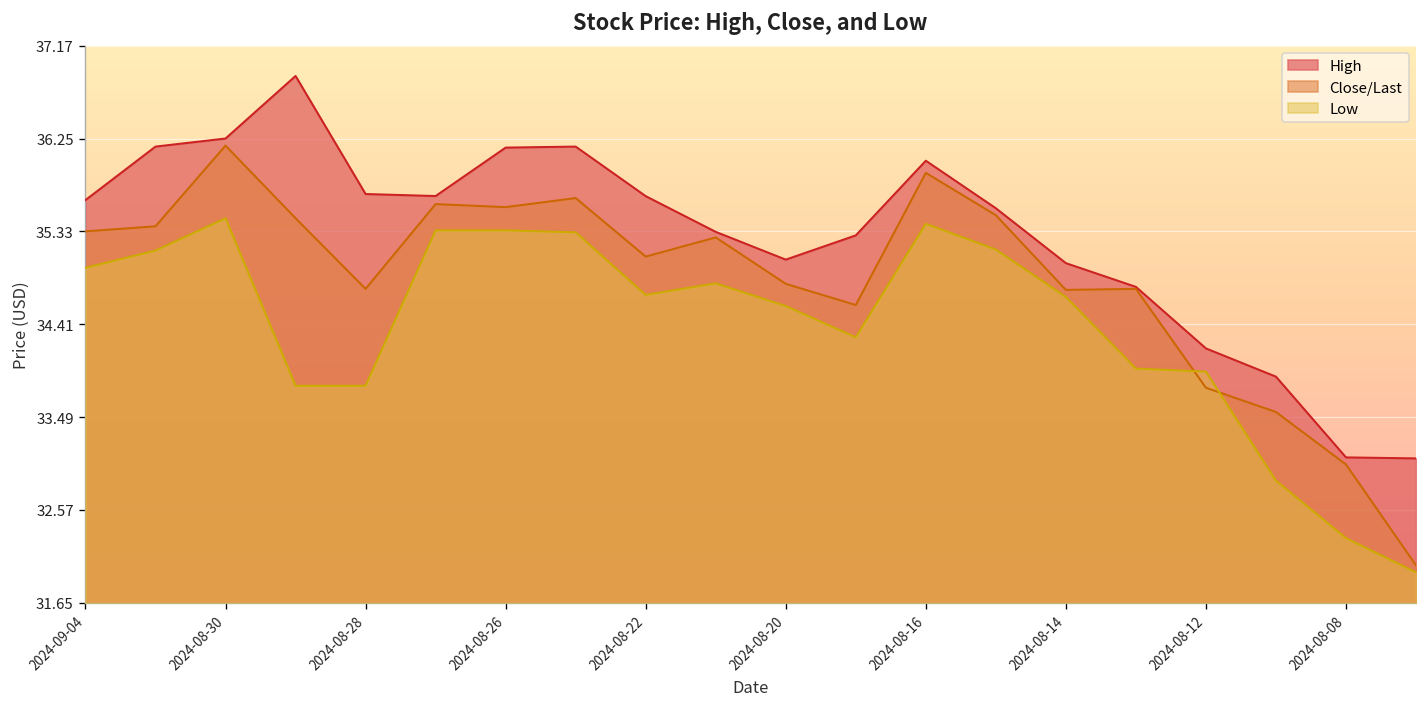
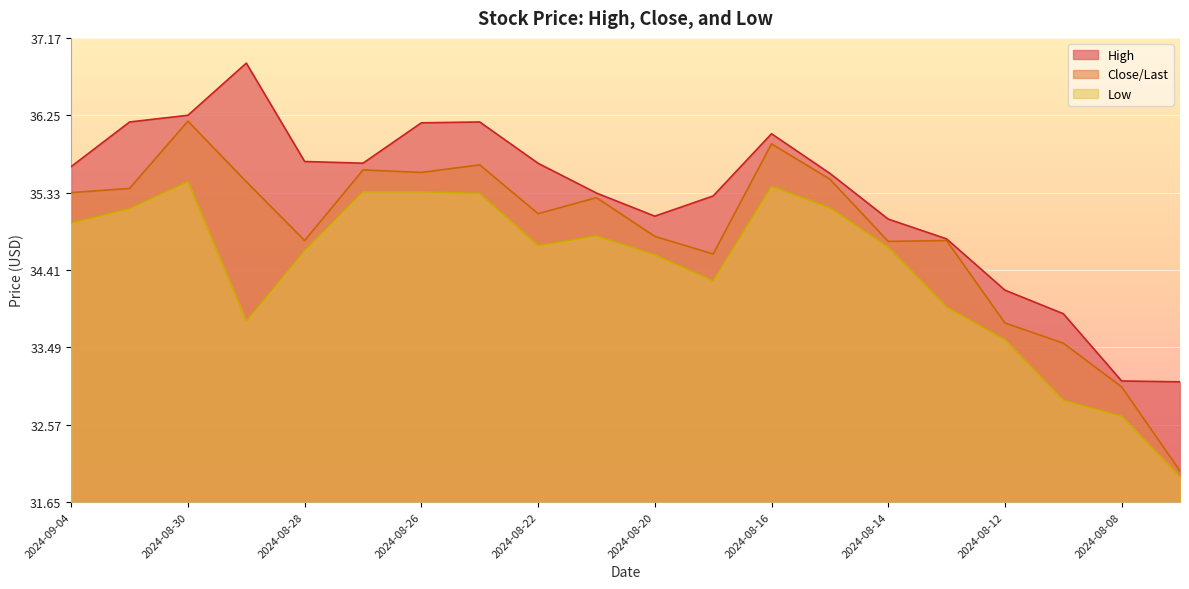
Low, 2024-08-28: 33.8 -> 34.6
Low, 2024-08-12: 33.9 -> 33.6
Low, 2024-08-08: 32.3 -> 32.7
